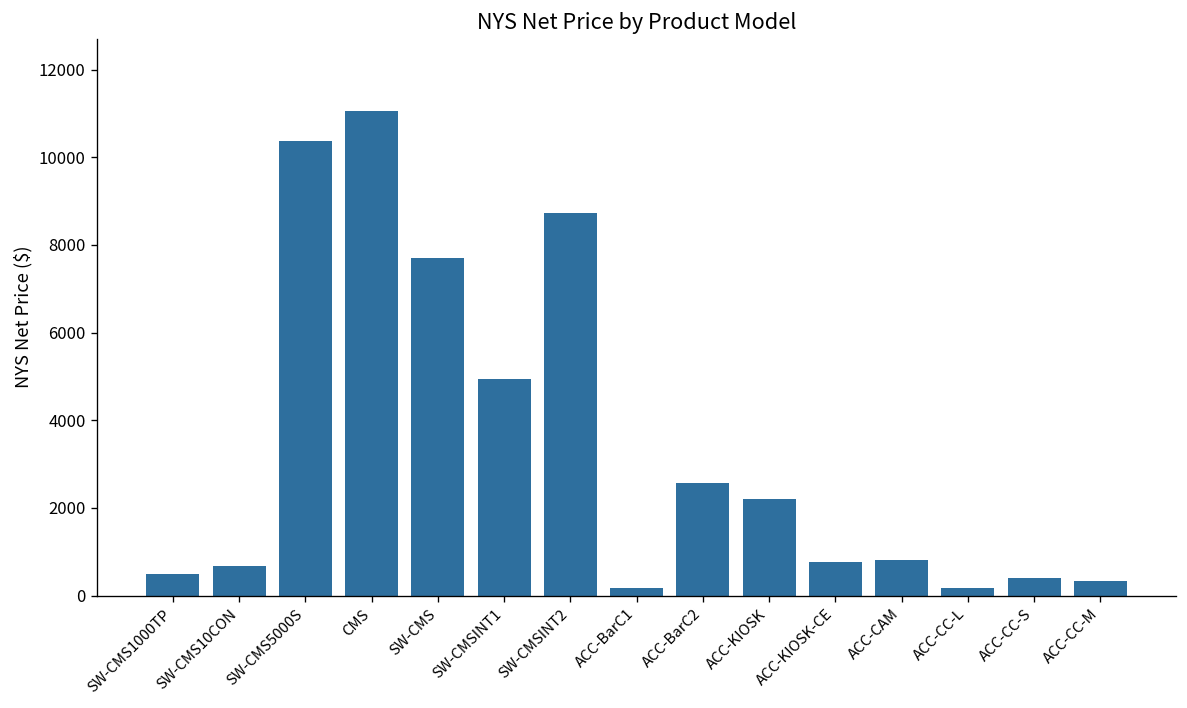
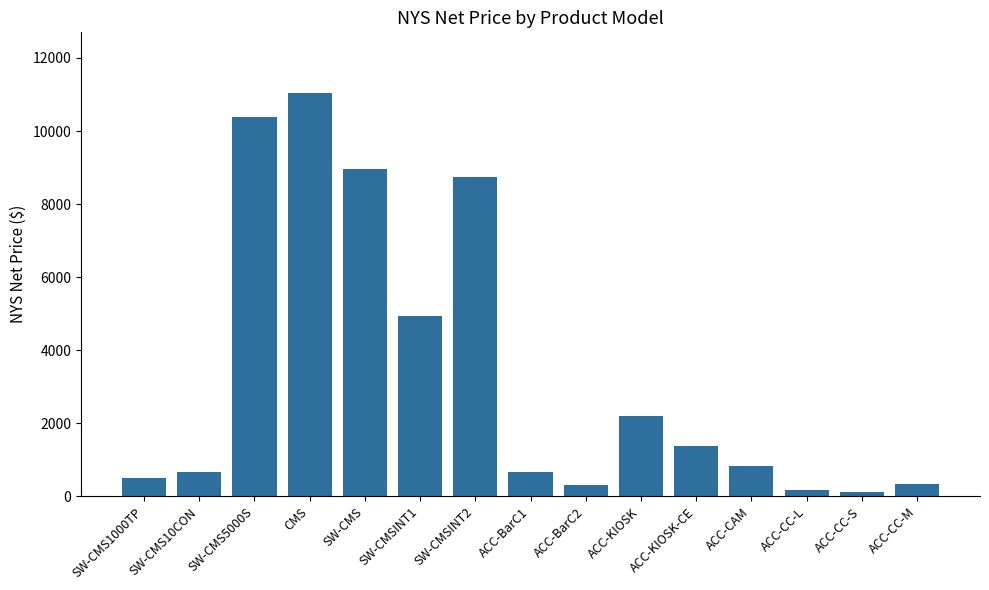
SW-CMS: 7700 -> 8900
ACC-BarC1: 200 -> 700
ACC-BarC2: 2600 -> 300
ACC-KIOSK-CE: 800 -> 1400
ACC-CC-S: 400 -> 100
